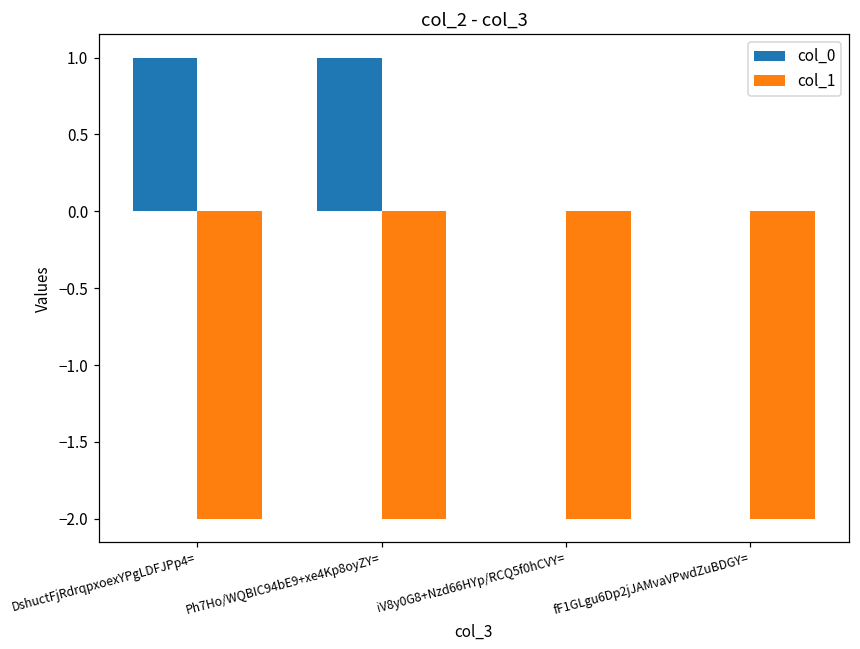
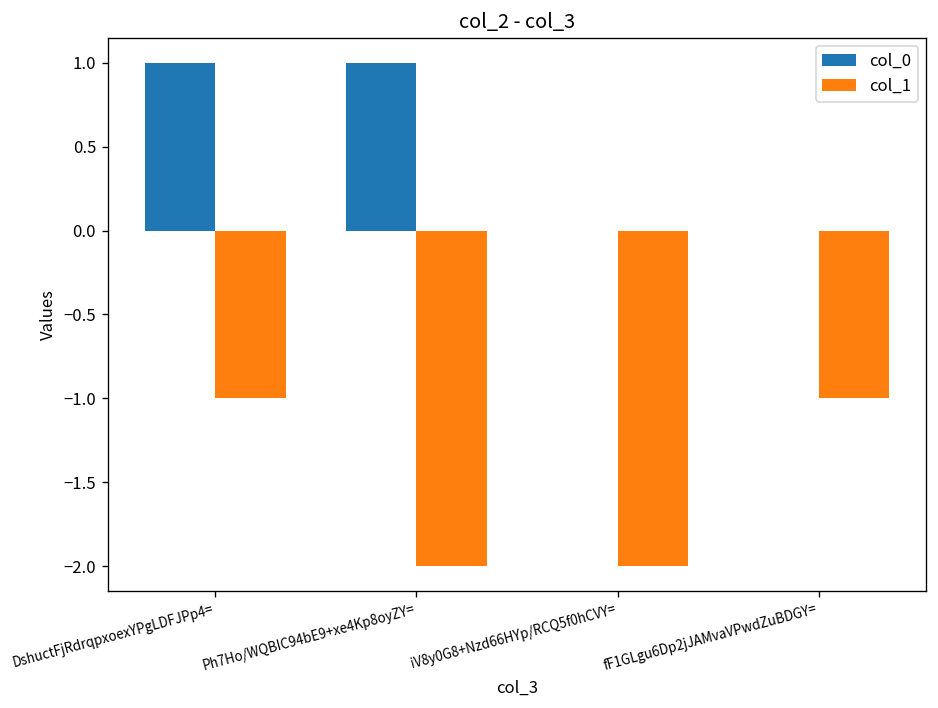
col_1, DshuctFjRdrqpxoexYPgLDFJPp4=: -2 -> -1
col_1, fF1GLgu6Dp2jJAMvaVPwdZuBDGY=: -2 -> -1
